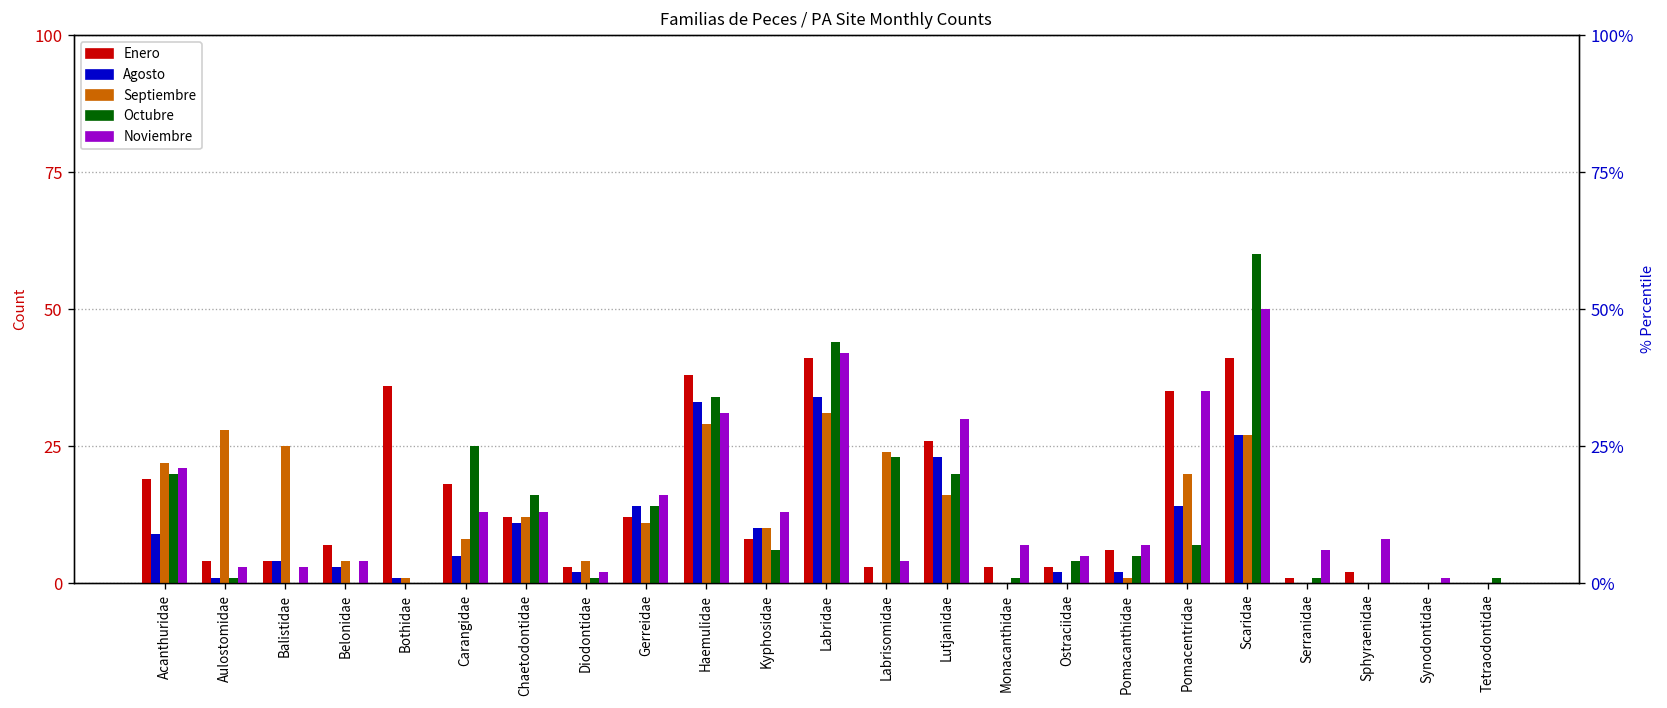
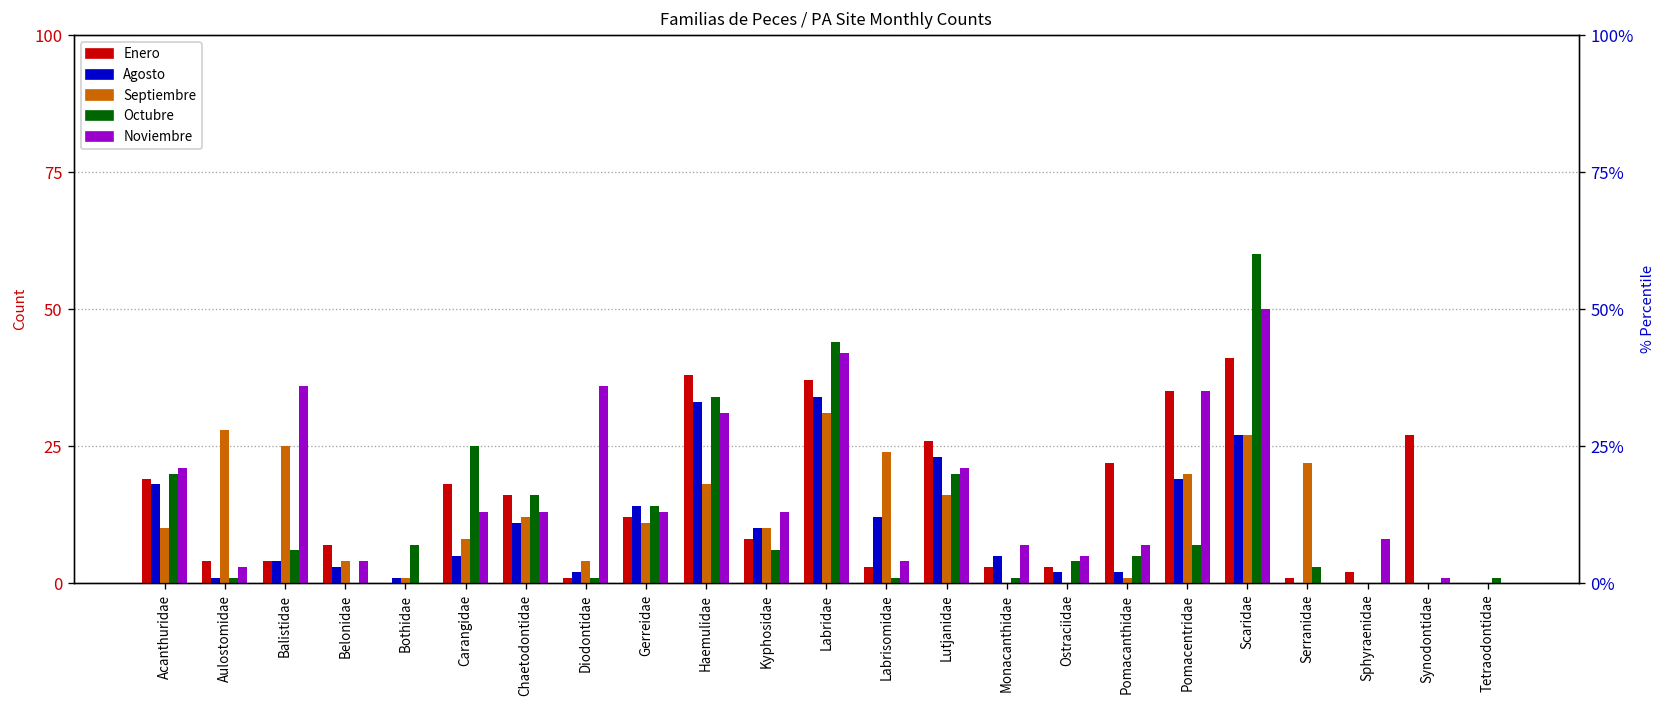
Agosto, Acanthuridae: 9 -> 18
Septiembre, Acanthuridae: 22 -> 10
Octubre, Balistidae: 0 -> 6
Noviembre, Balistidae: 3 -> 36
Enero, Bothidae: 36 -> 0
Octubre, Bothidae: 0 -> 7
Enero, Chaetodontidae: 12 -> 16
Enero, Diodontidae: 3 -> 1
Noviembre, Diodontidae: 2 -> 36
Noviembre, Gerreidae: 16 -> 13
Septiembre, Haemulidae: 29 -> 18
Enero, Labridae: 41 -> 37
Agosto, Labrisomidae: 0 -> 12
Octubre, Labrisomidae: 23 -> 1
Noviembre, Lutjanidae: 30 -> 21
Agosto, Monacanthidae: 0 -> 5
Enero, Pomacanthidae: 6 -> 22
Agosto, Pomacentridae: 14 -> 19
Septiembre, Serranidae: 0 -> 22
Octubre, Serranidae: 1 -> 3
Noviembre, Serranidae: 6 -> 0
Enero, Synodontidae: 0 -> 27
